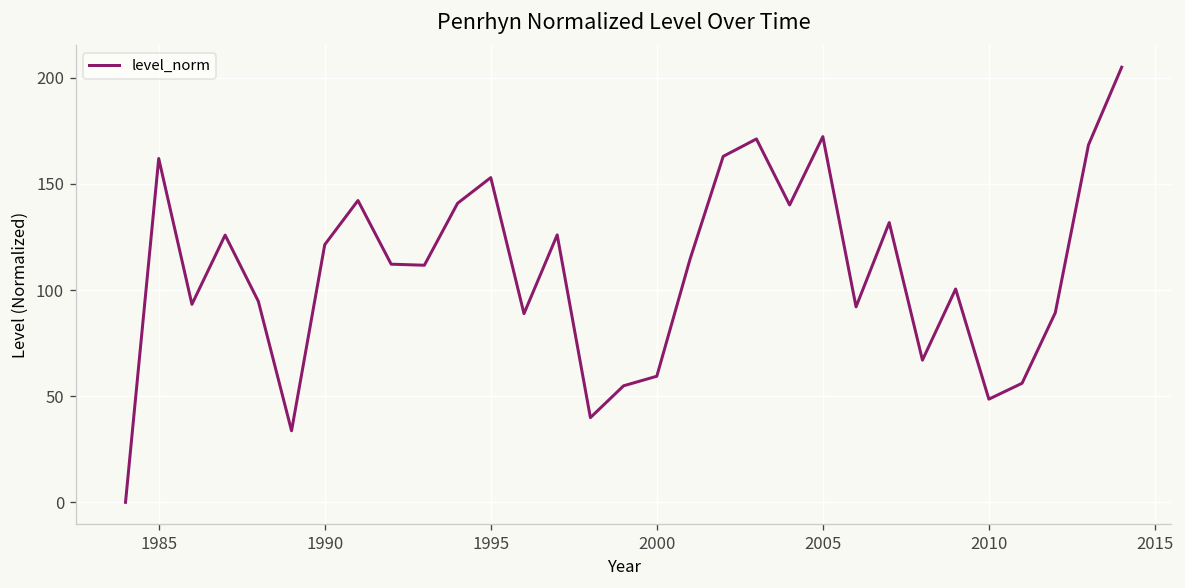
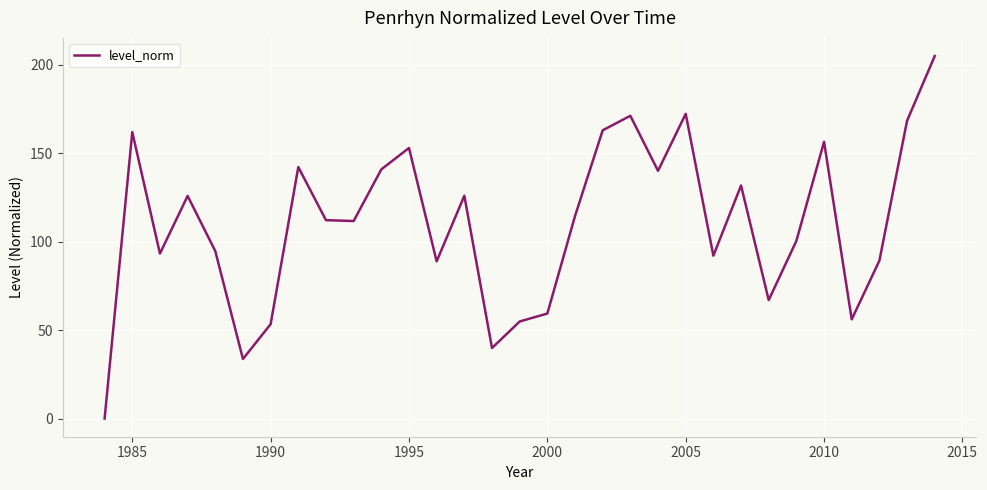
1990: 121 -> 53
2010: 49 -> 157
